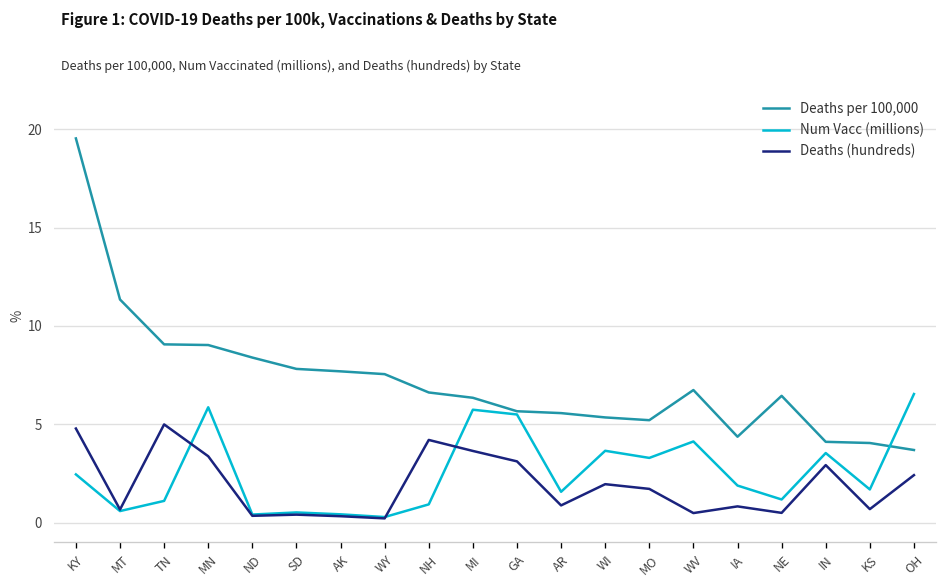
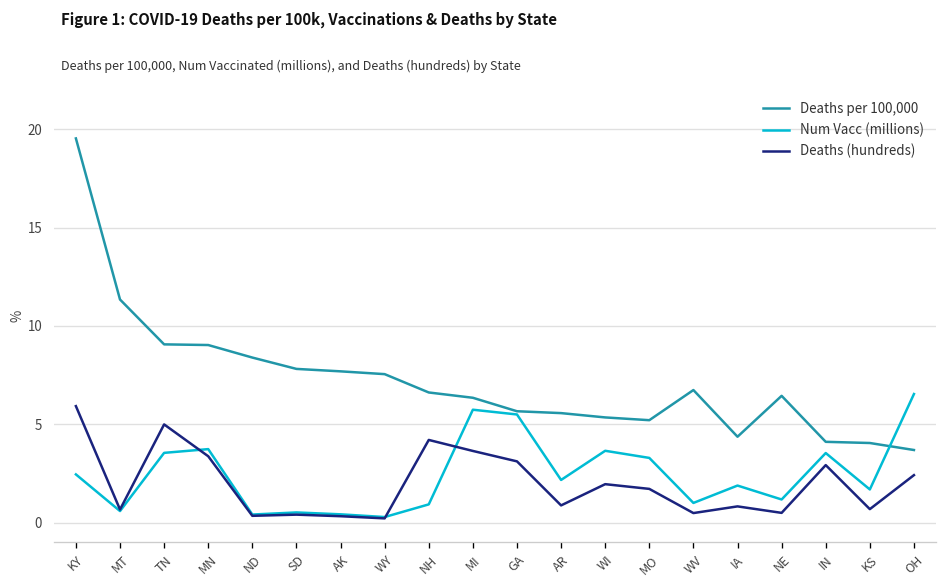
Deaths (hundreds), KY: 4.8 -> 5.9
Num Vacc (millions), TN: 1.1 -> 3.5
Num Vacc (millions), MN: 5.9 -> 3.7
Num Vacc (millions), AR: 1.6 -> 2.2
Num Vacc (millions), WV: 4.1 -> 1.0
